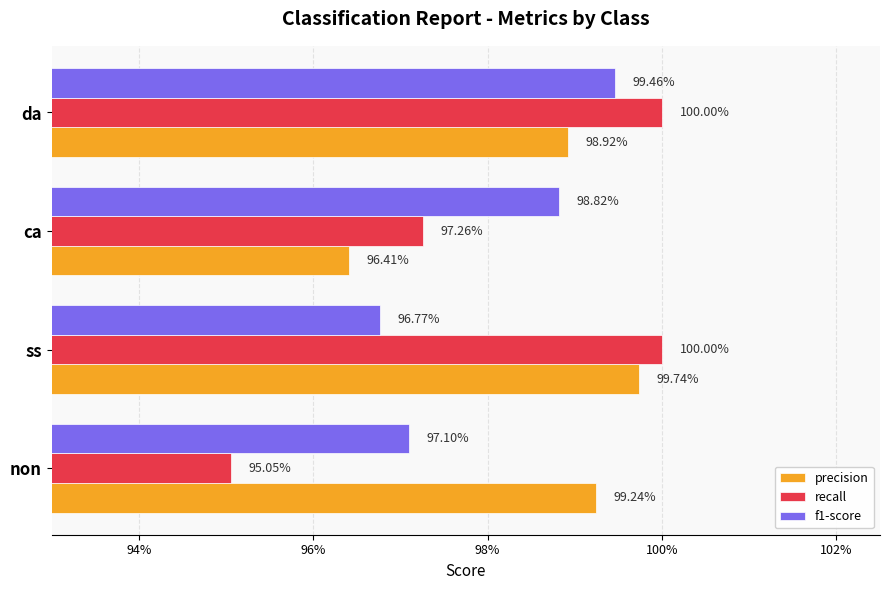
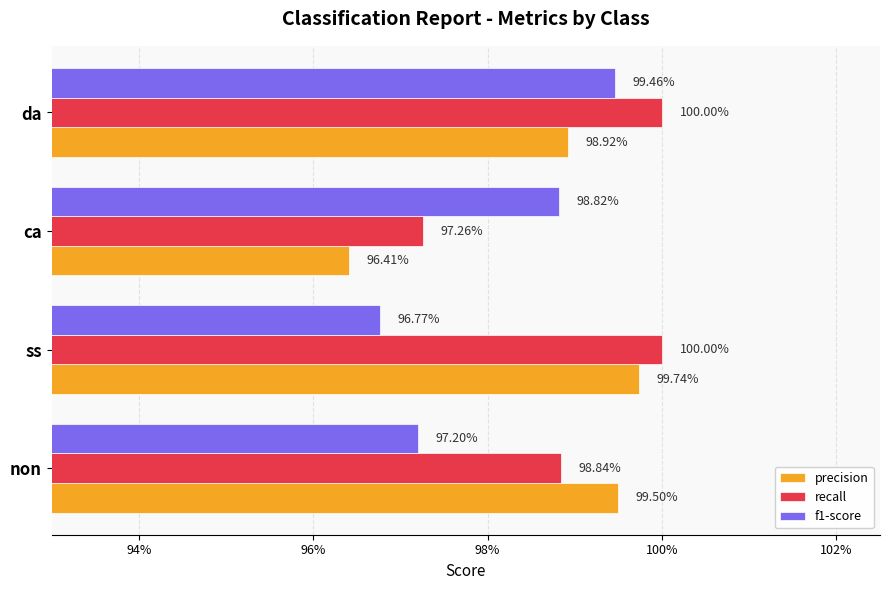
f1-score, non: 97.10% -> 97.20%
recall, non: 95.05% -> 98.84%
precision, non: 99.24% -> 99.50%
